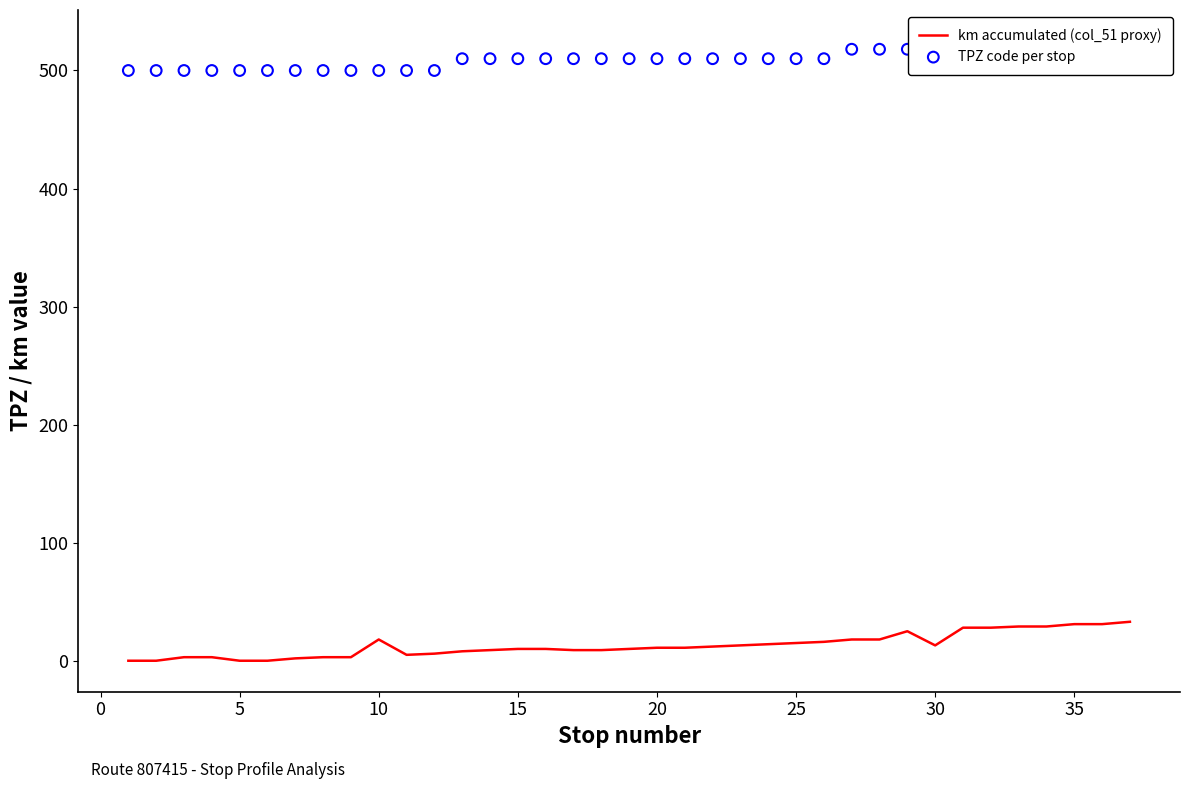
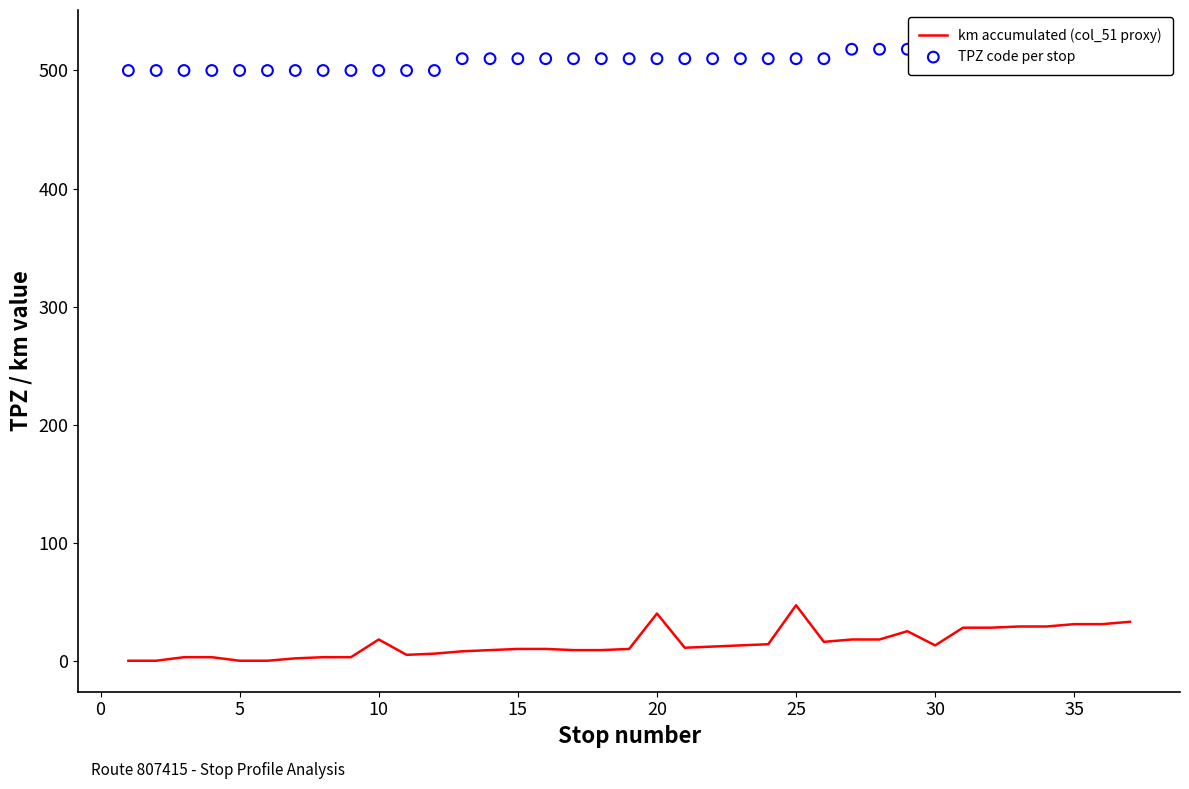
km accumulated (col_51 proxy), 20: 11 -> 40
km accumulated (col_51 proxy), 25: 15 -> 47
